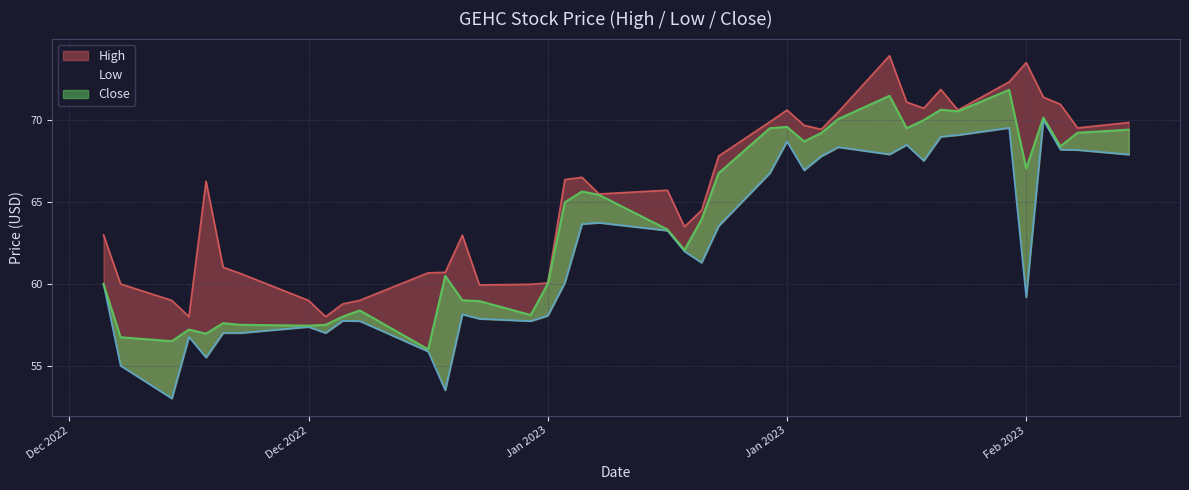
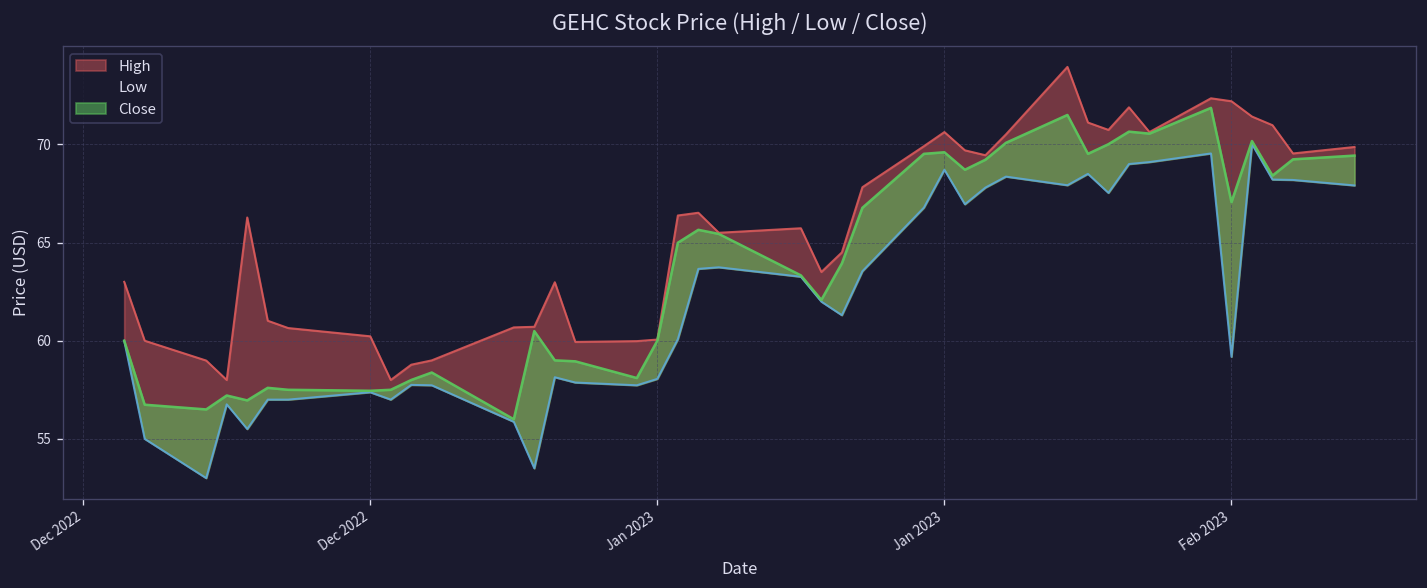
High, Dec 2022: 59.0 -> 60.2
High, Feb 2023: 73.5 -> 72.2
